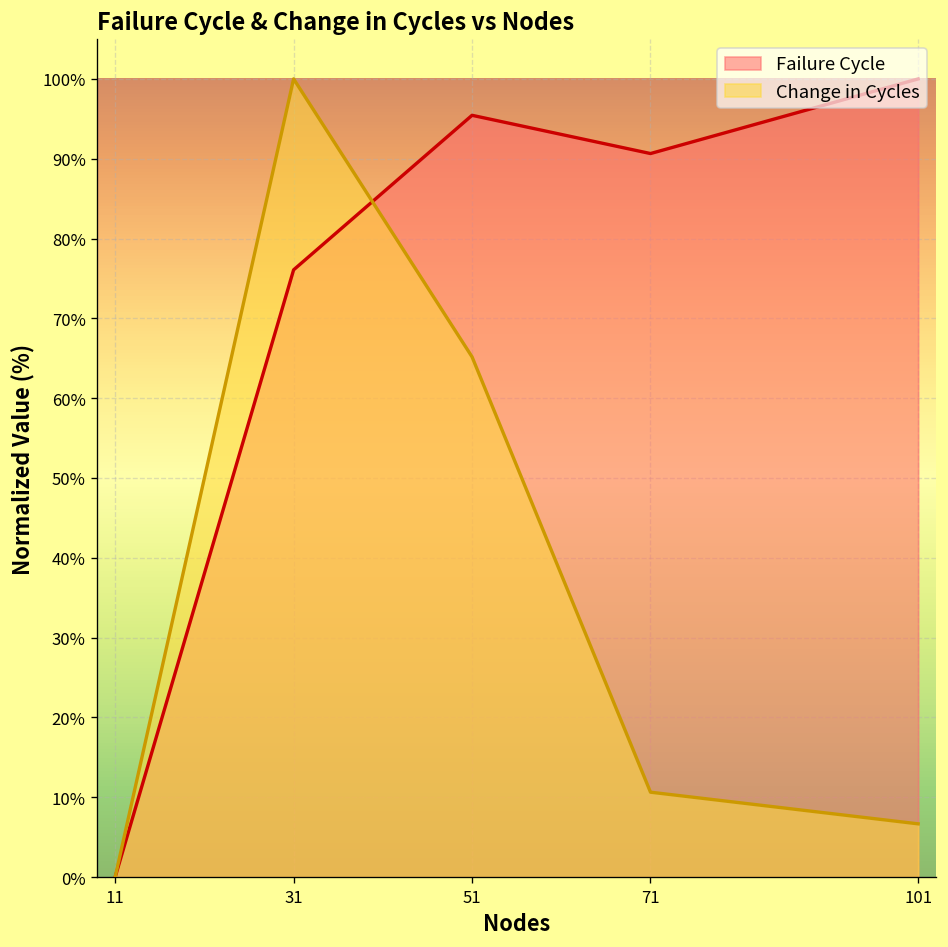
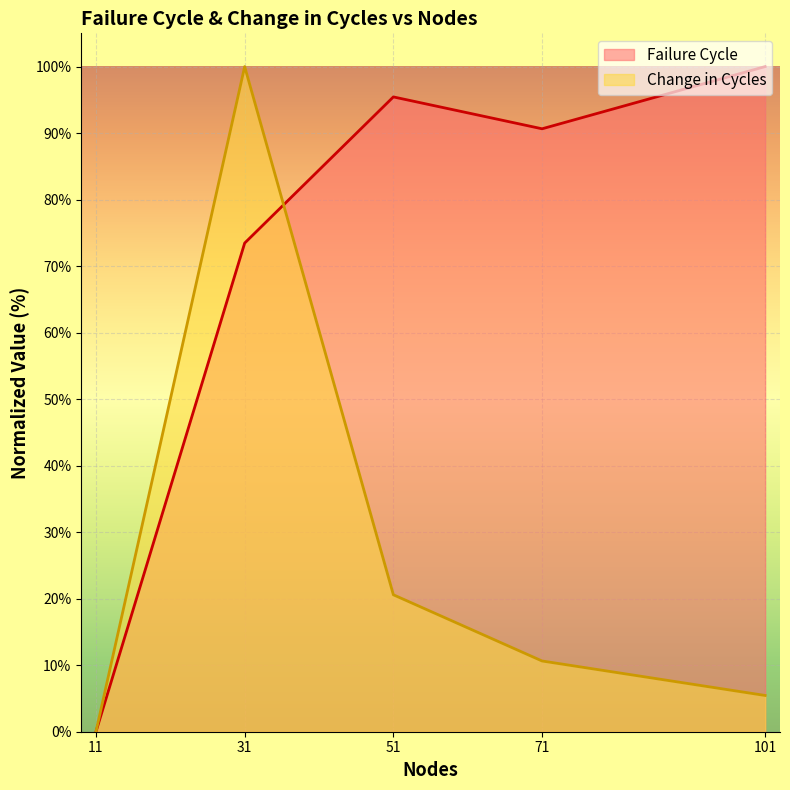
Failure Cycle, 31: 76% -> 73%
Change in Cycles, 51: 65% -> 21%
Change in Cycles, 101: 7% -> 5%
